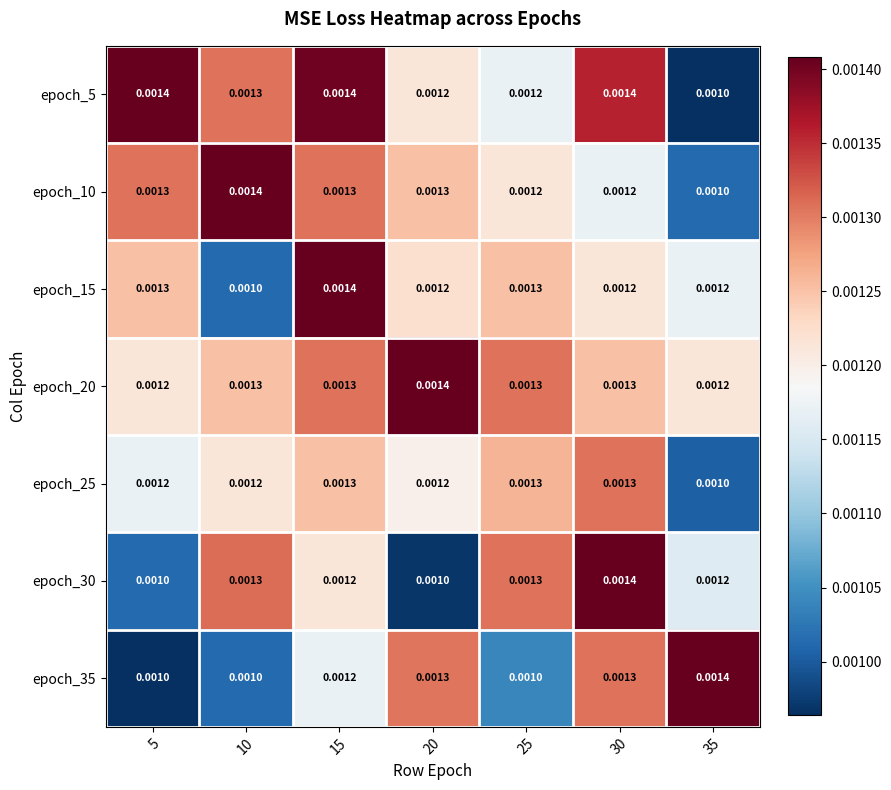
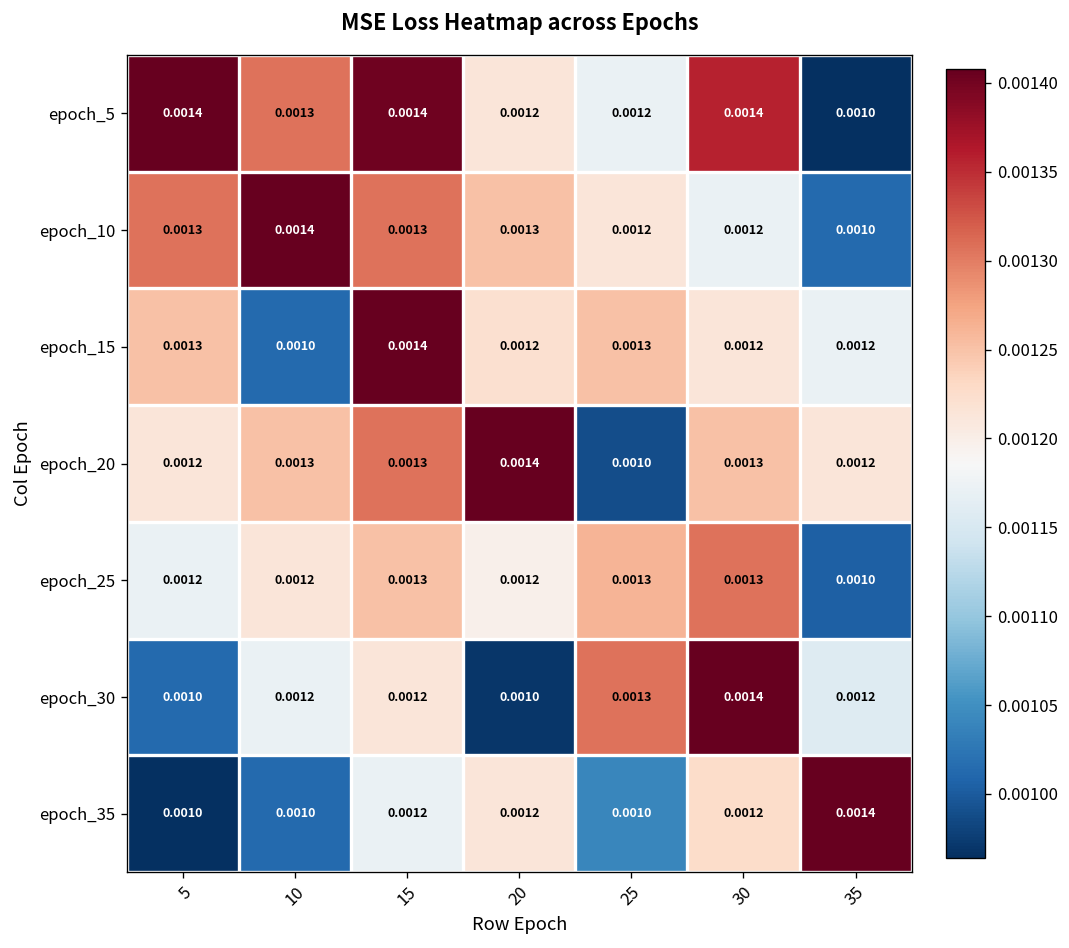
epoch_20, 25: 0.0013 -> 0.0010
epoch_30, 10: 0.0013 -> 0.0012
epoch_35, 20: 0.0013 -> 0.0012
epoch_35, 30: 0.0013 -> 0.0012
